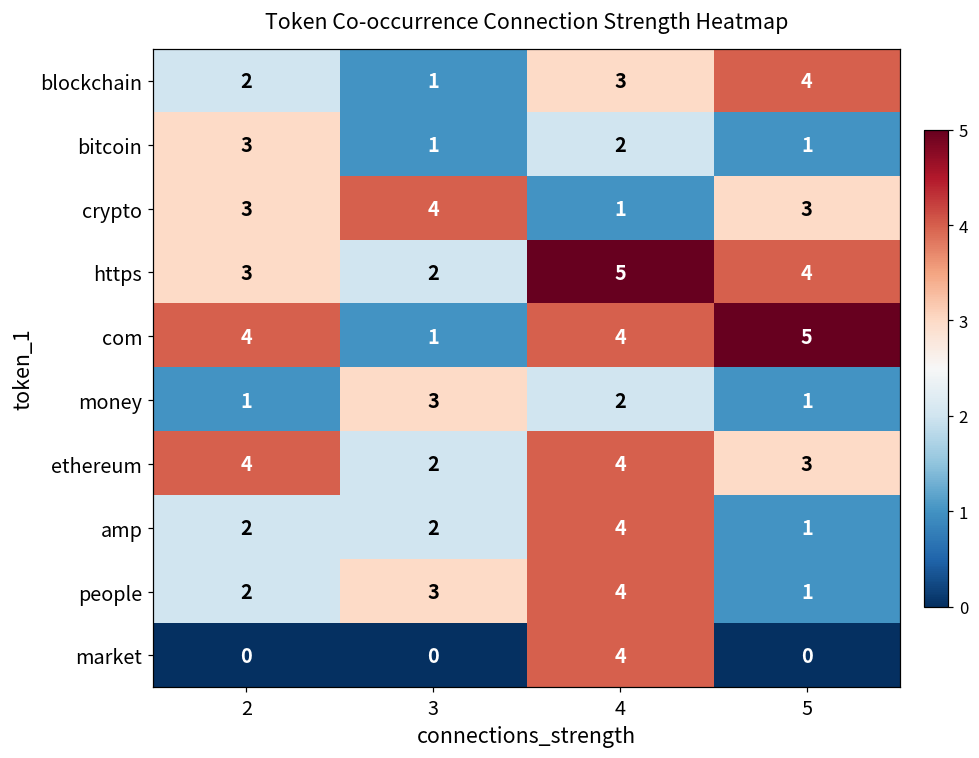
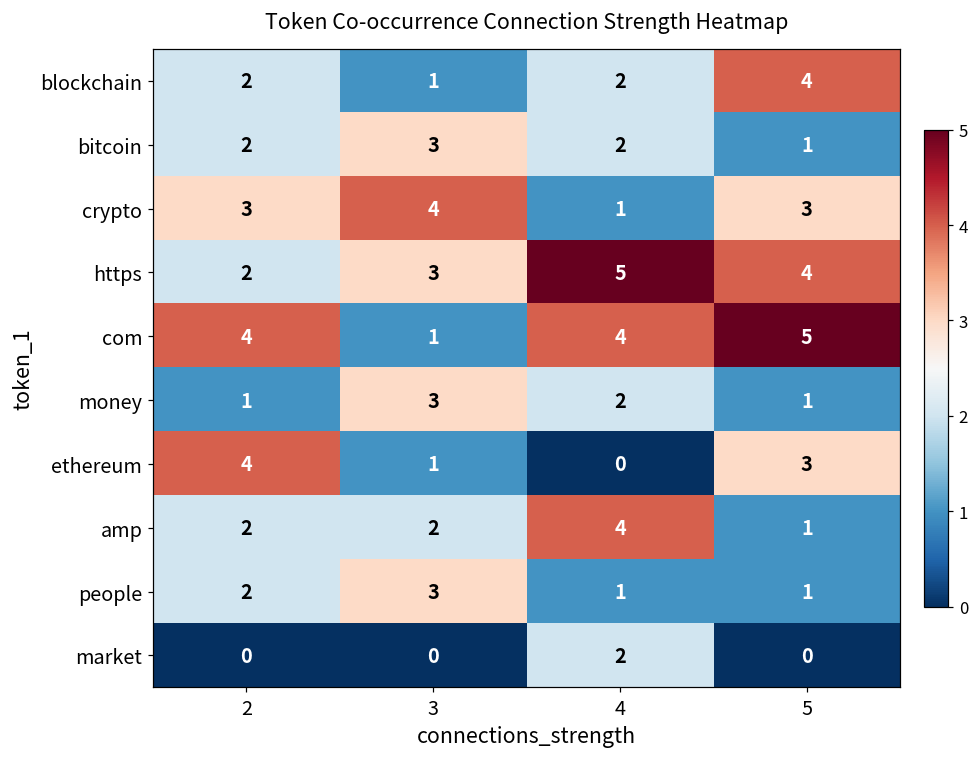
blockchain, 4: 3 -> 2
bitcoin, 2: 3 -> 2
bitcoin, 3: 1 -> 3
https, 2: 3 -> 2
https, 3: 2 -> 3
ethereum, 3: 2 -> 1
ethereum, 4: 4 -> 0
people, 4: 4 -> 1
market, 4: 4 -> 2
